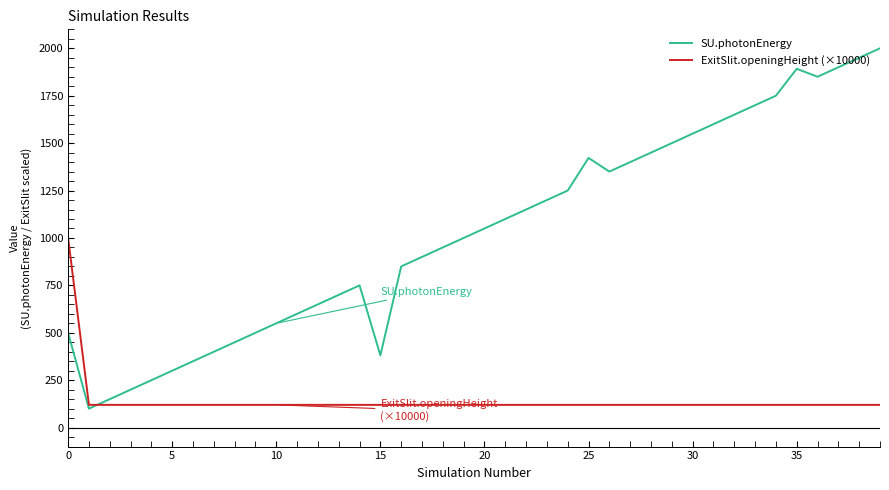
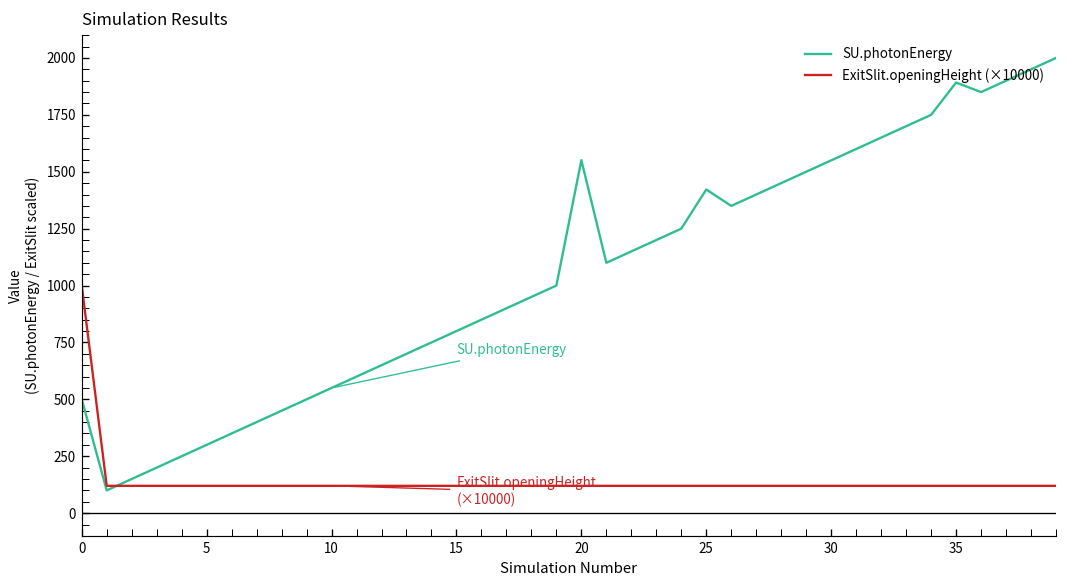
SU.photonEnergy, 15: 380 -> 800
SU.photonEnergy, 20: 1050 -> 1550
